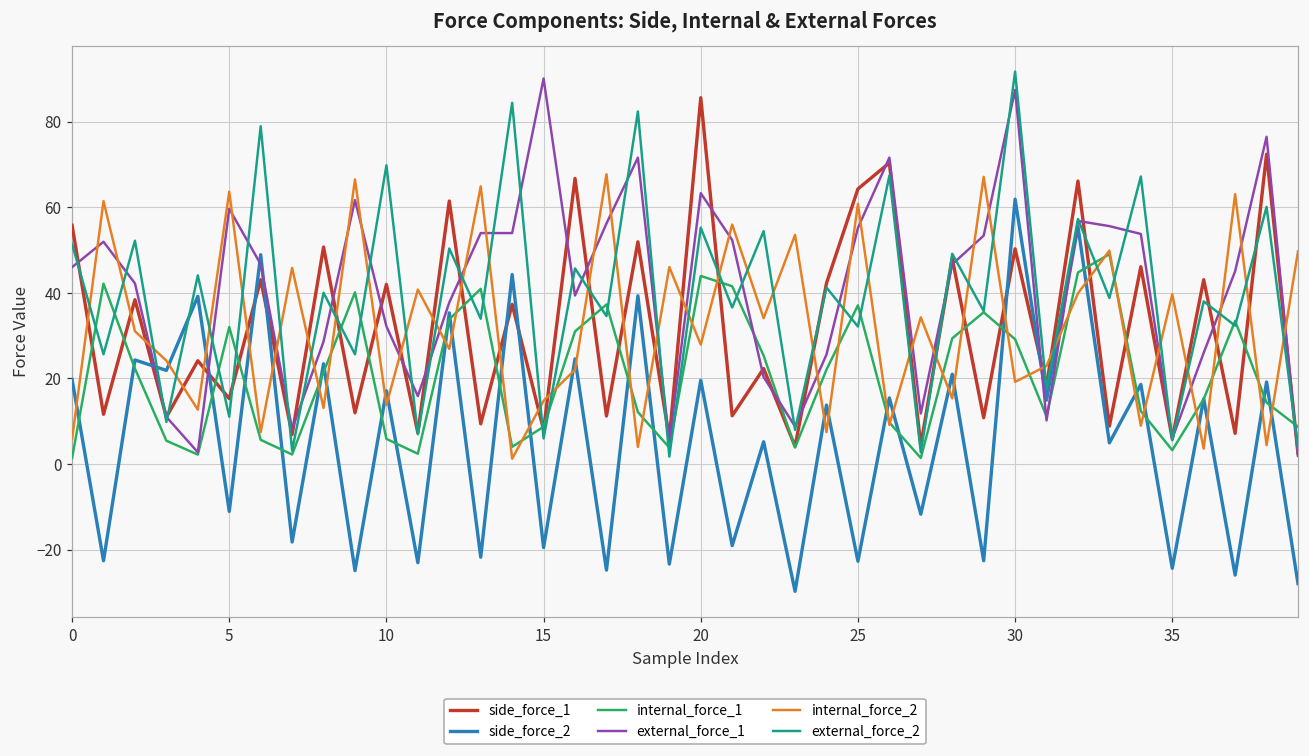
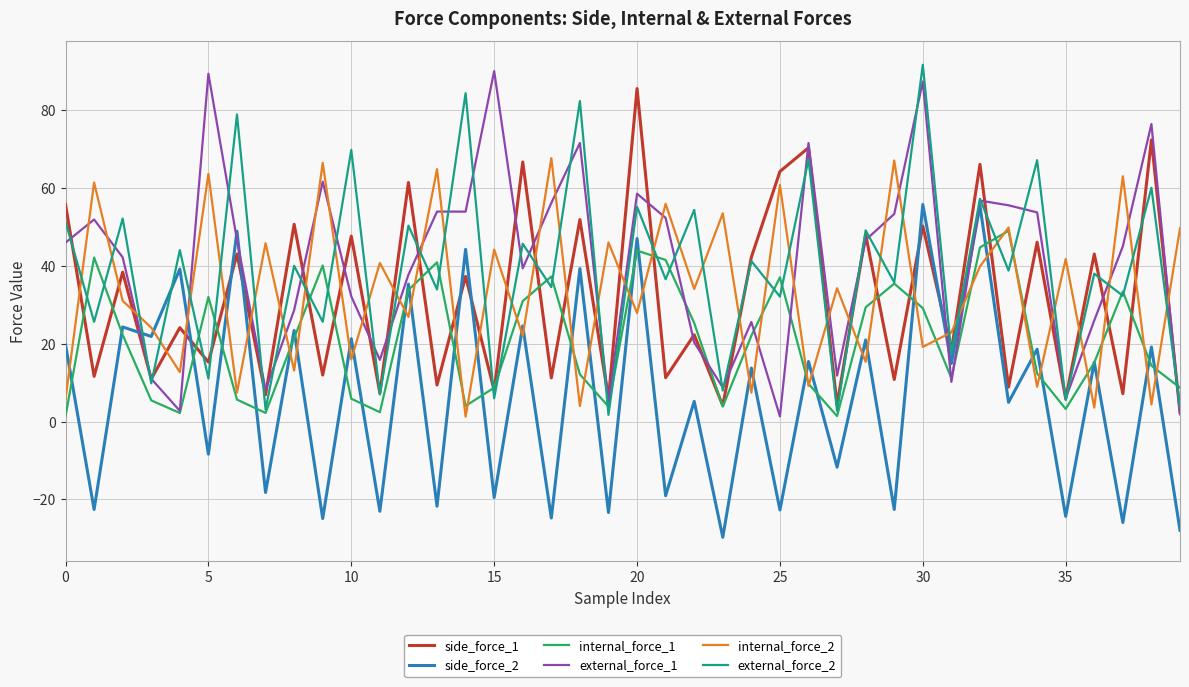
side_force_2, 5: -11 -> -8
external_force_1, 5: 60 -> 89
side_force_1, 10: 42 -> 48
side_force_2, 10: 17 -> 21
internal_force_2, 10: 14 -> 16
internal_force_2, 15: 15 -> 44
side_force_2, 20: 20 -> 47
external_force_1, 20: 63 -> 59
external_force_1, 25: 55 -> 1
side_force_2, 30: 62 -> 56
internal_force_2, 35: 40 -> 42
